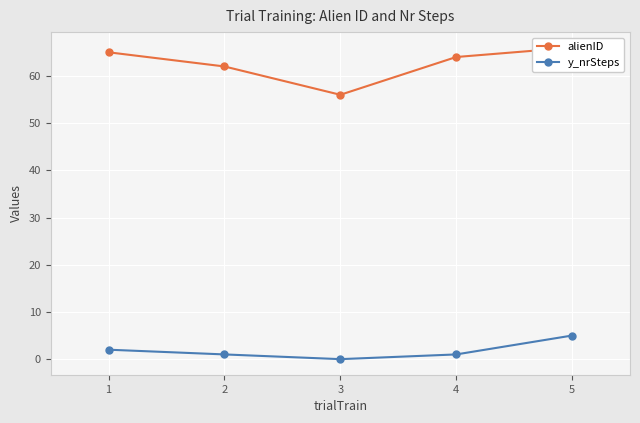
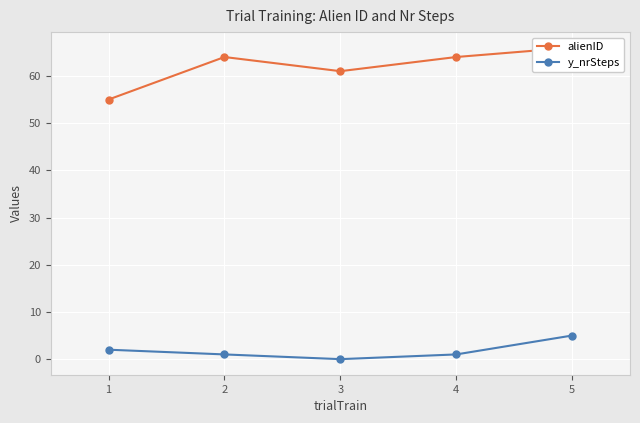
alienID, 1: 65 -> 55
alienID, 2: 62 -> 64
alienID, 3: 56 -> 61
